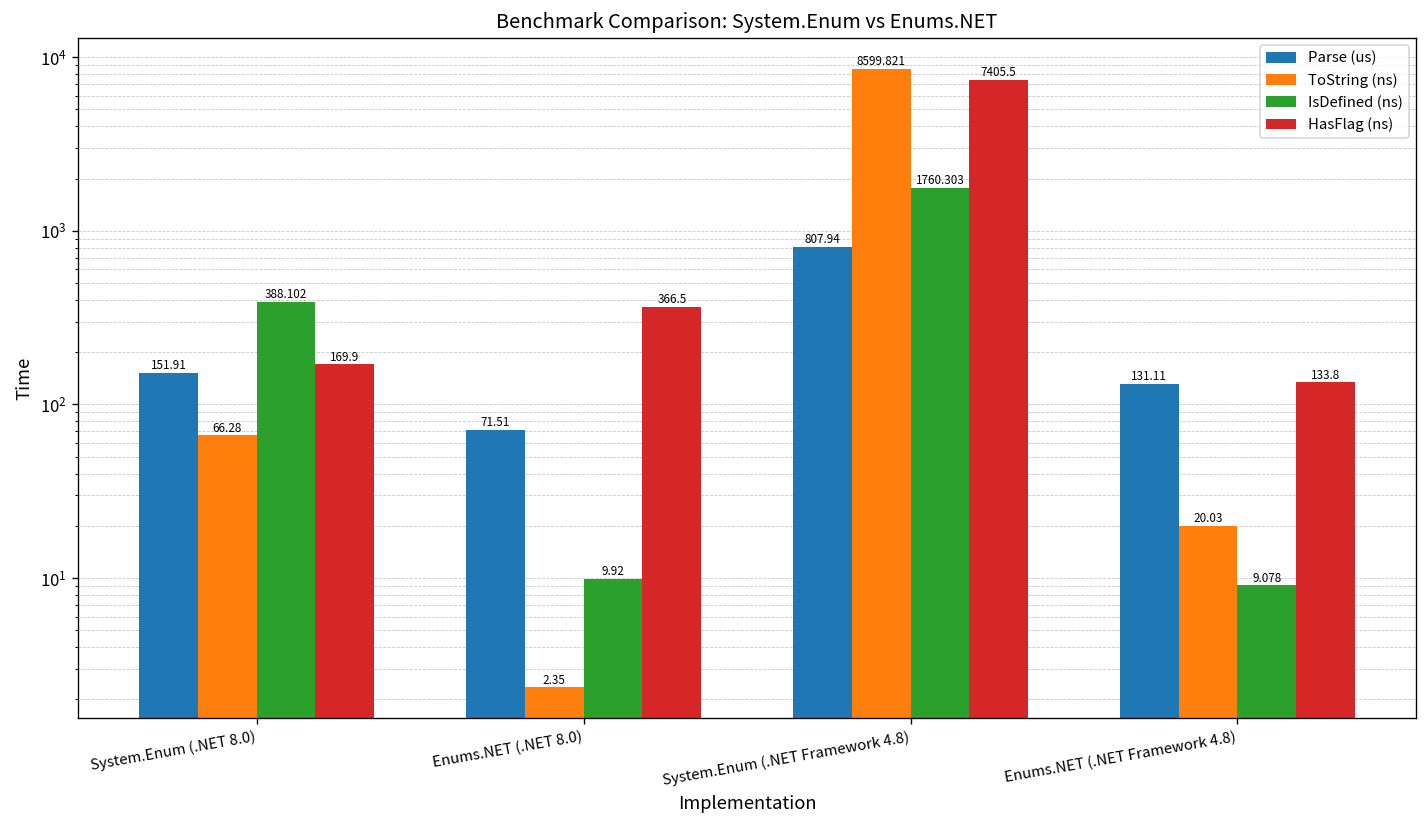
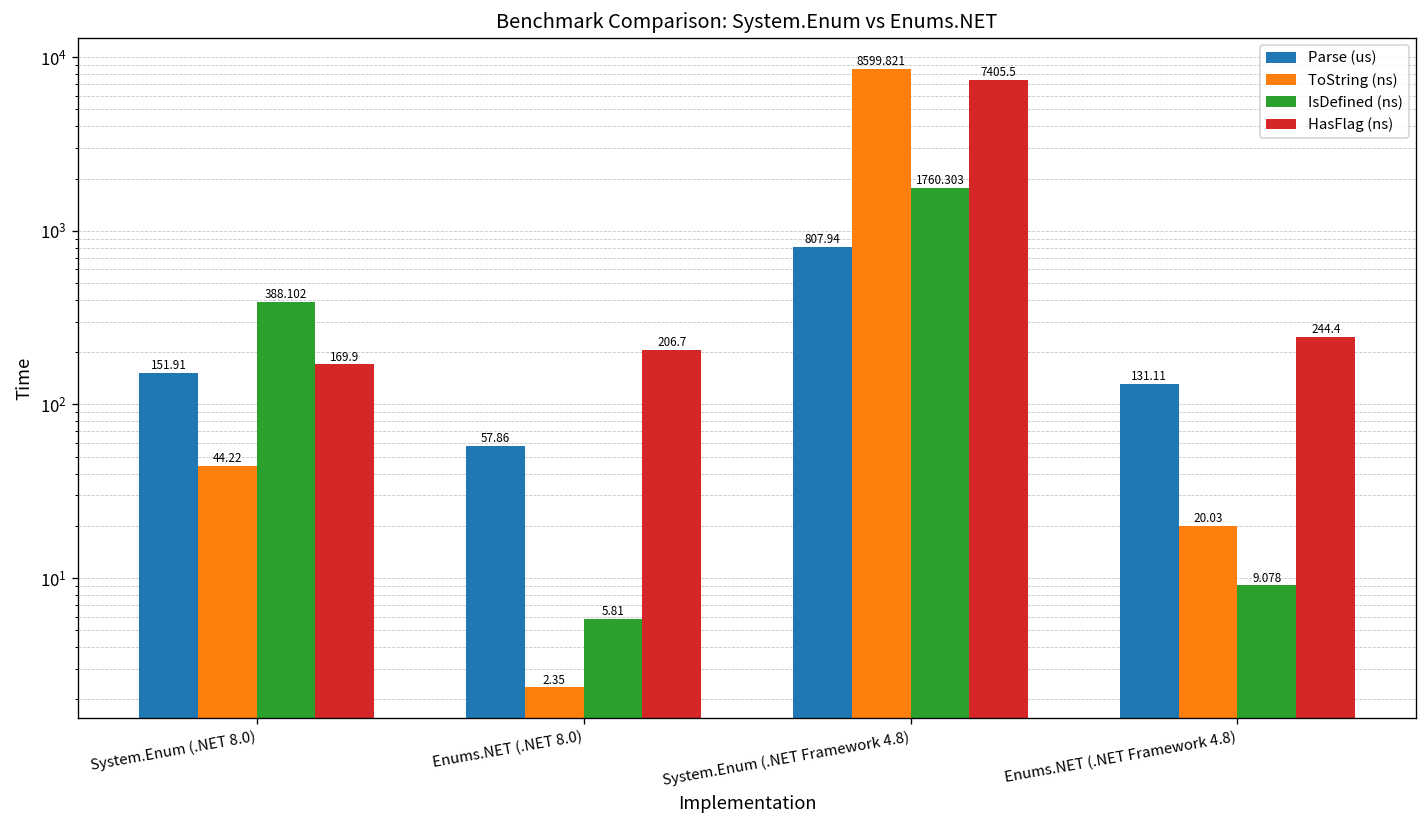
ToString (ns), System.Enum (.NET 8.0): 66.28 -> 44.22
Parse (us), Enums.NET (.NET 8.0): 71.51 -> 57.86
IsDefined (ns), Enums.NET (.NET 8.0): 9.92 -> 5.81
HasFlag (ns), Enums.NET (.NET 8.0): 366.5 -> 206.7
HasFlag (ns), Enums.NET (.NET Framework 4.8): 133.8 -> 244.4
